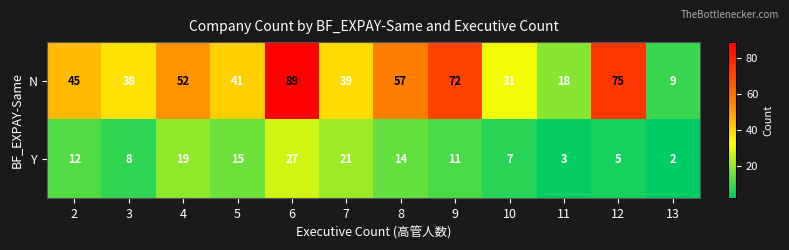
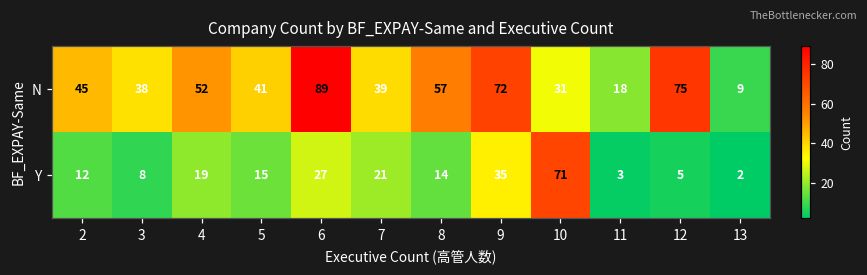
Y, 9: 11 -> 35
Y, 10: 7 -> 71
